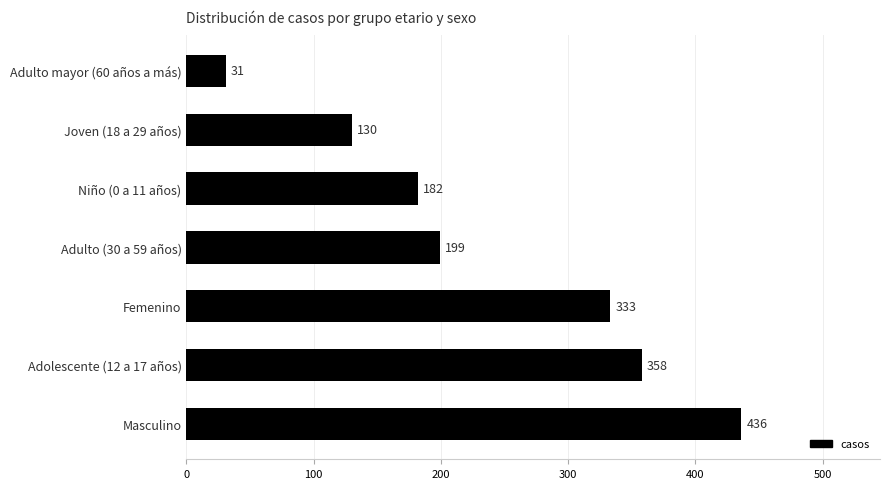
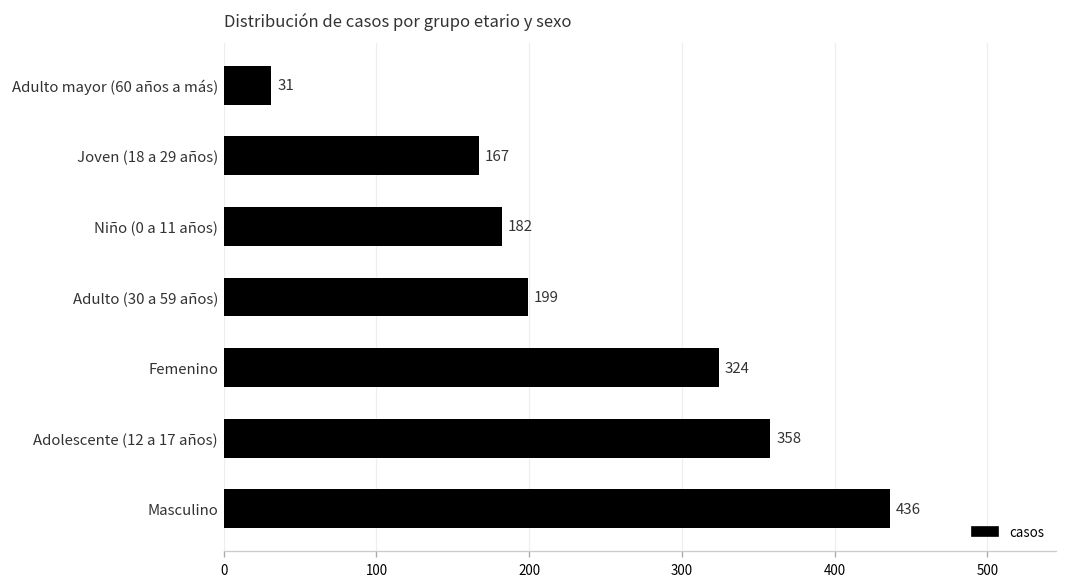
Joven (18 a 29 años): 130 -> 167
Femenino: 333 -> 324
